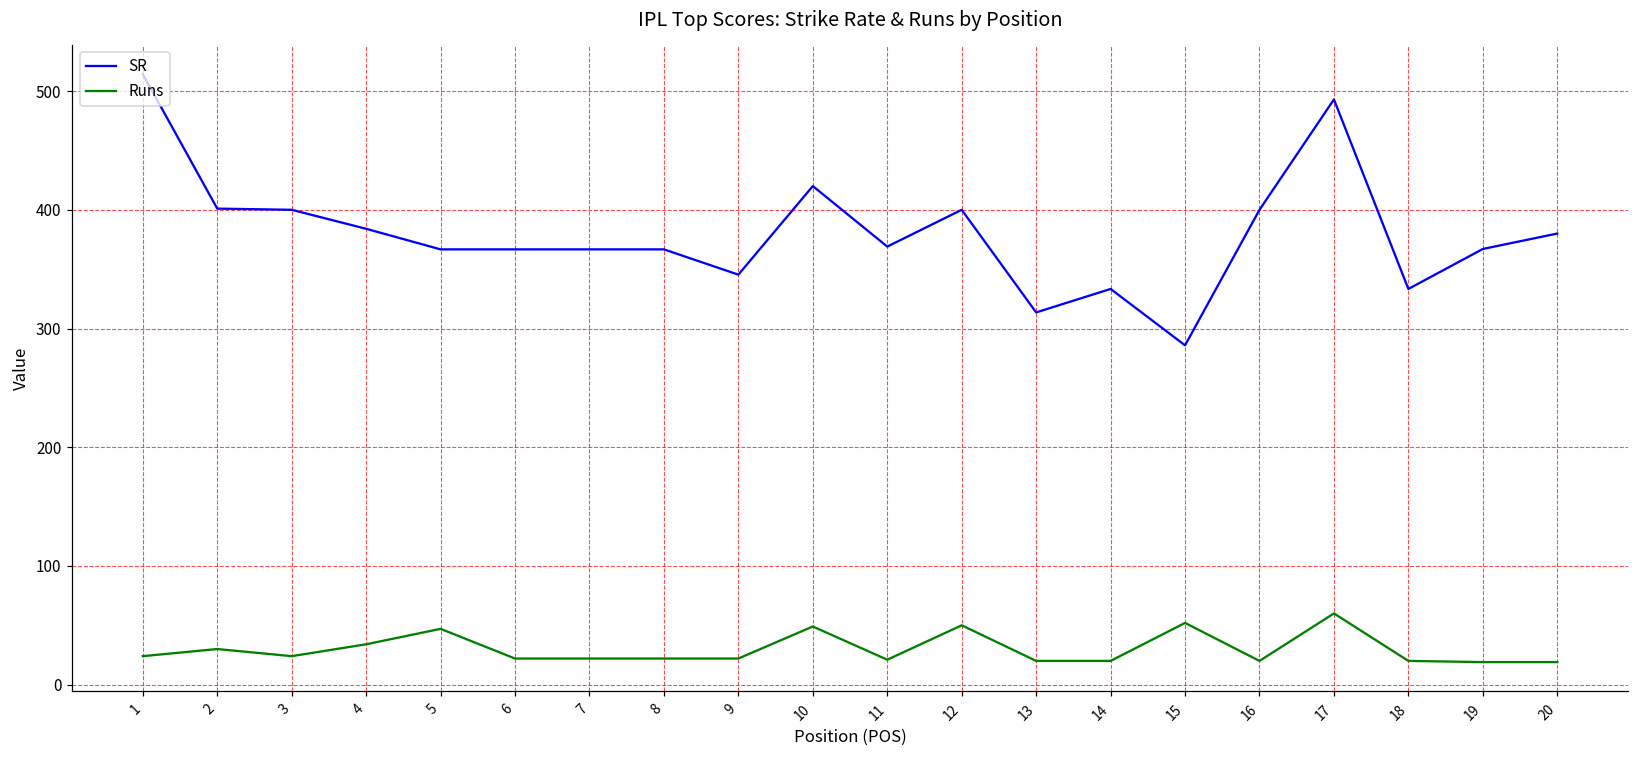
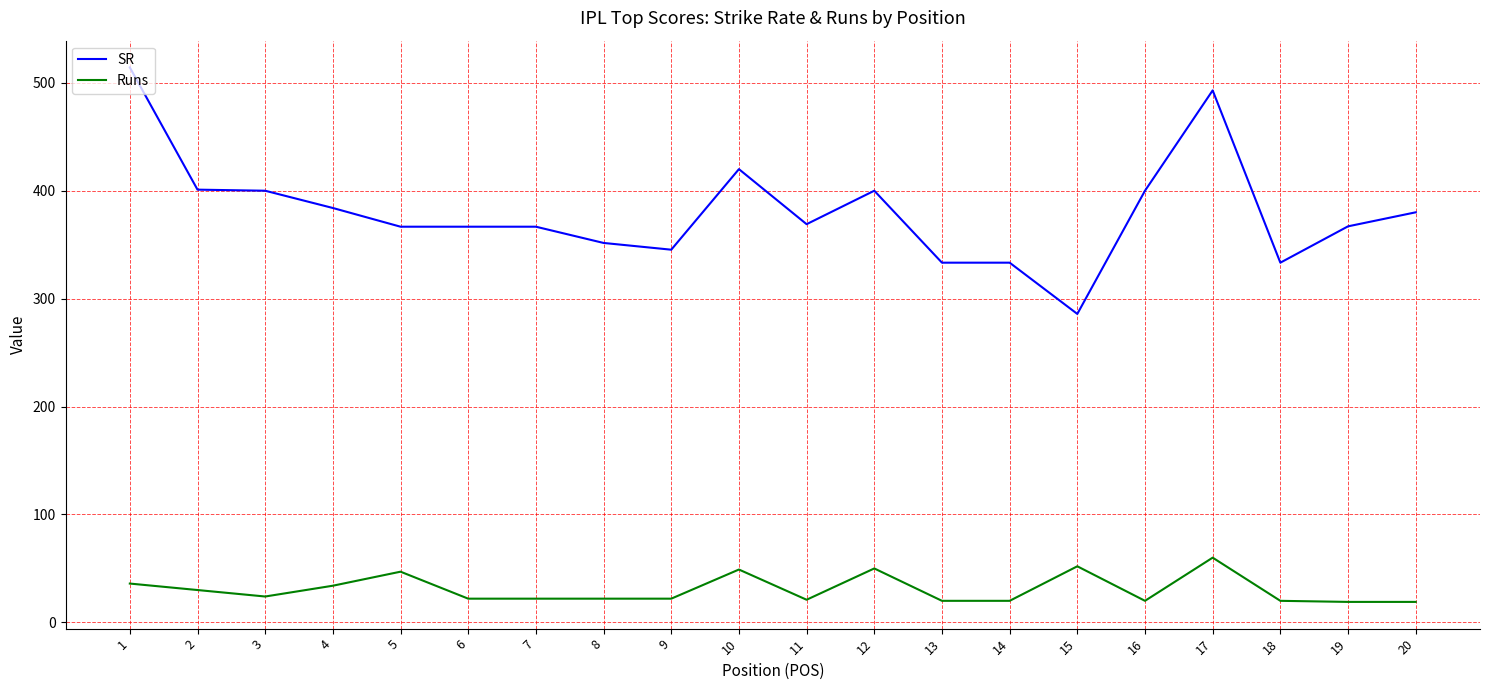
Runs, 1: 24 -> 36
SR, 8: 367 -> 352
SR, 13: 314 -> 333
